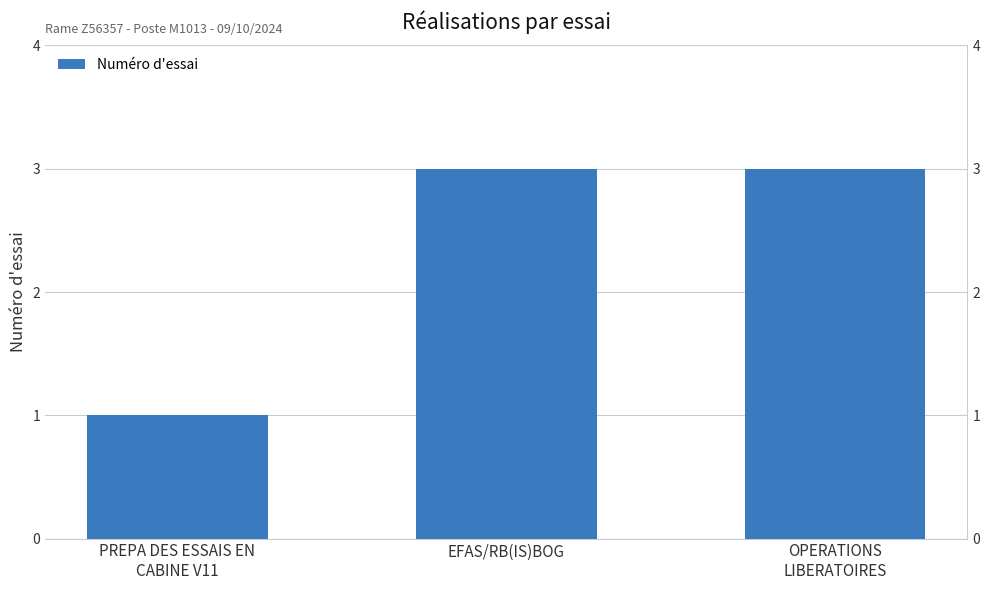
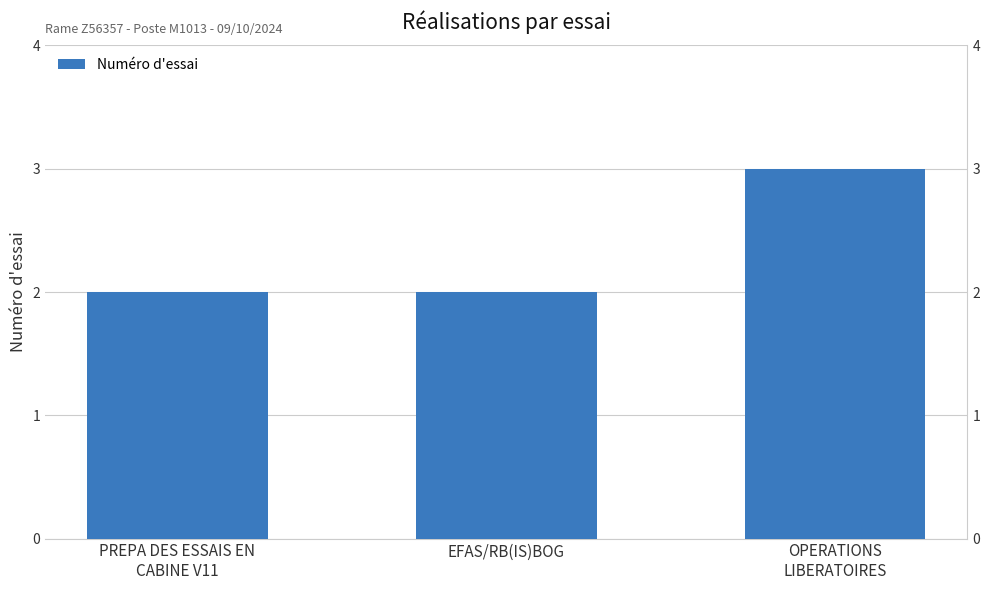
PREPA DES ESSAIS EN CABINE V11: 1 -> 2
EFAS/RB(IS)BOG: 3 -> 2
